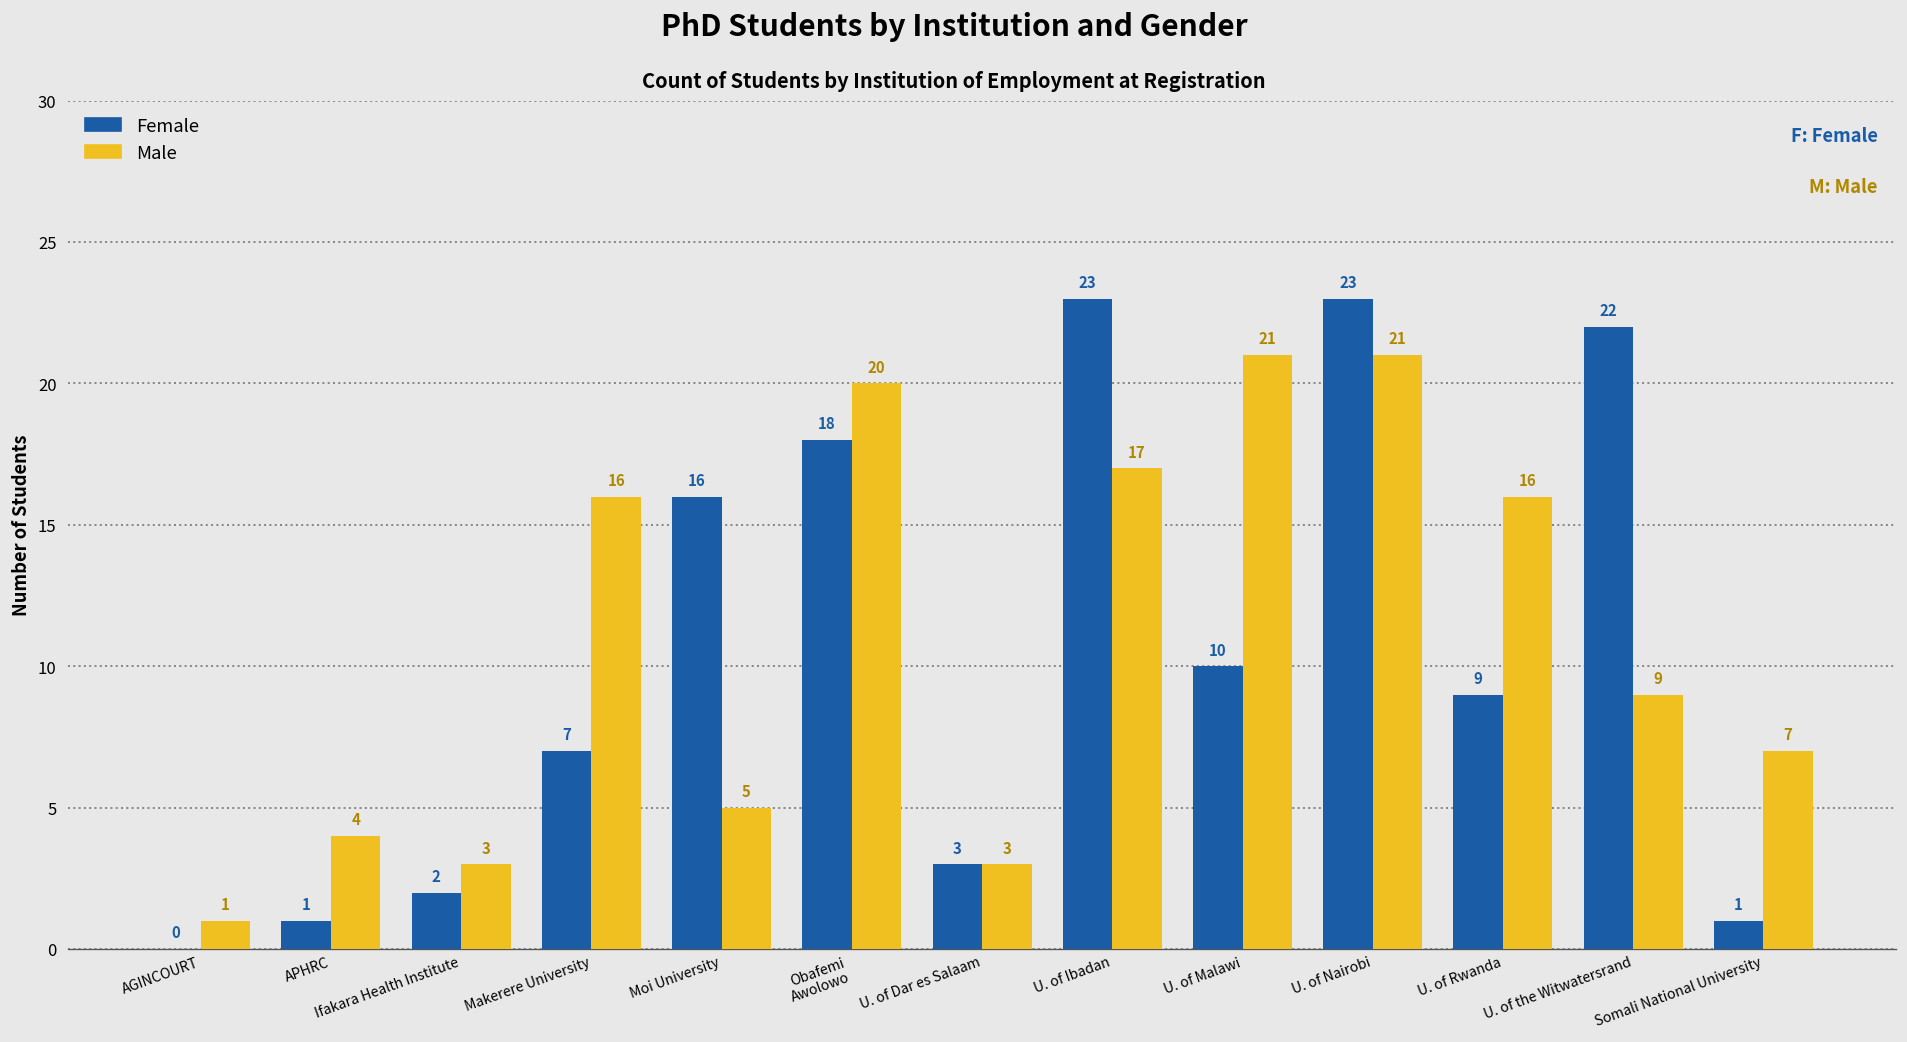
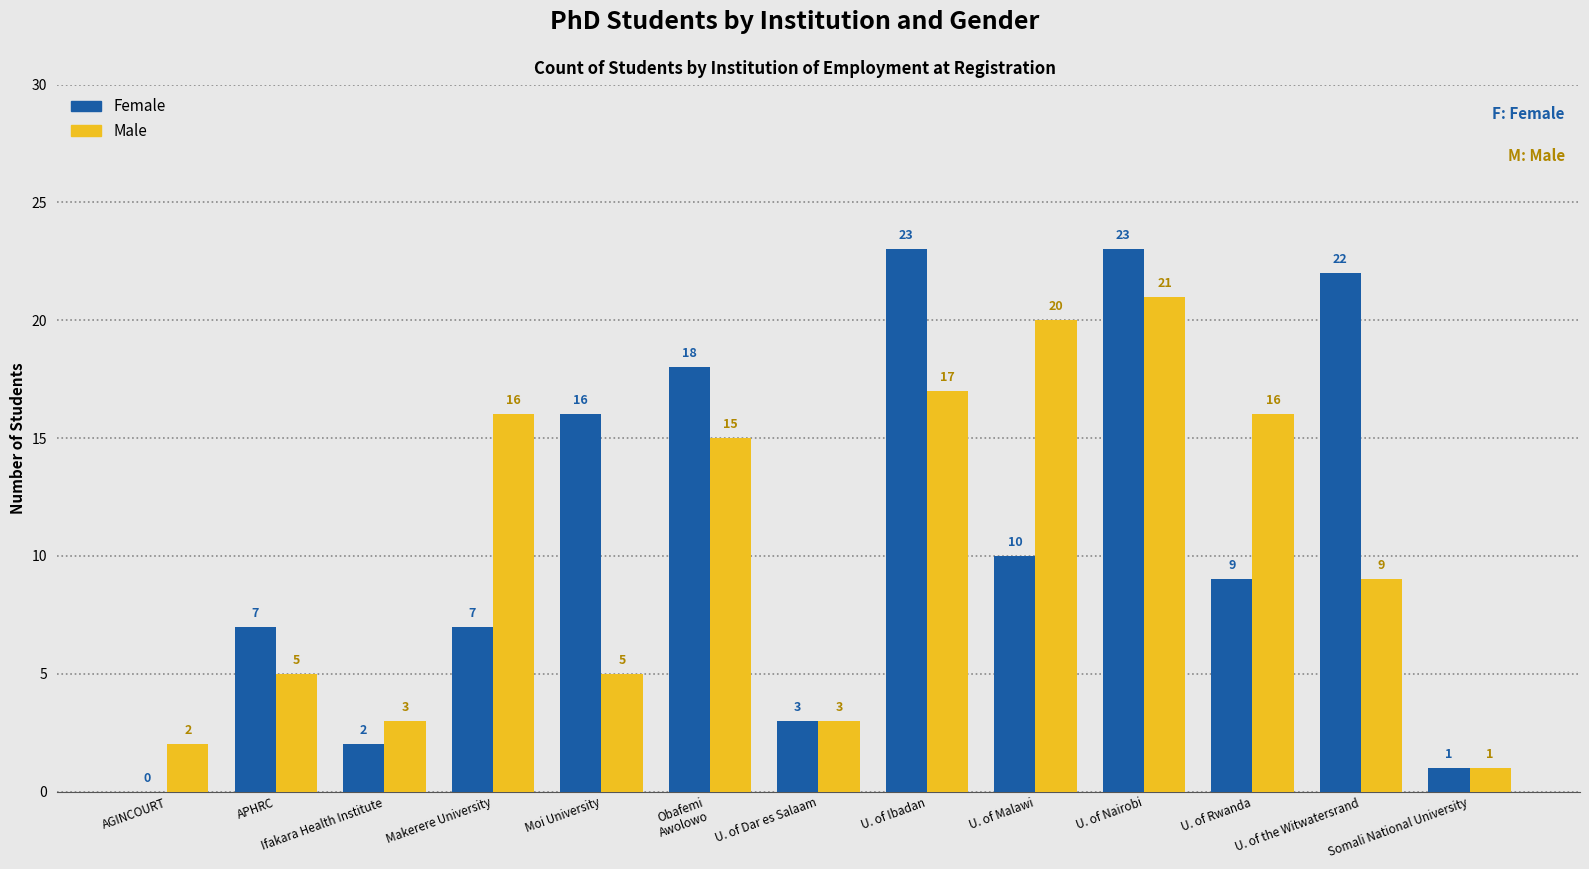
Male, AGINCOURT: 1 -> 2
Female, APHRC: 1 -> 7
Male, APHRC: 4 -> 5
Male, Obafemi Awolowo: 20 -> 15
Male, U. of Malawi: 21 -> 20
Male, Somali National University: 7 -> 1
